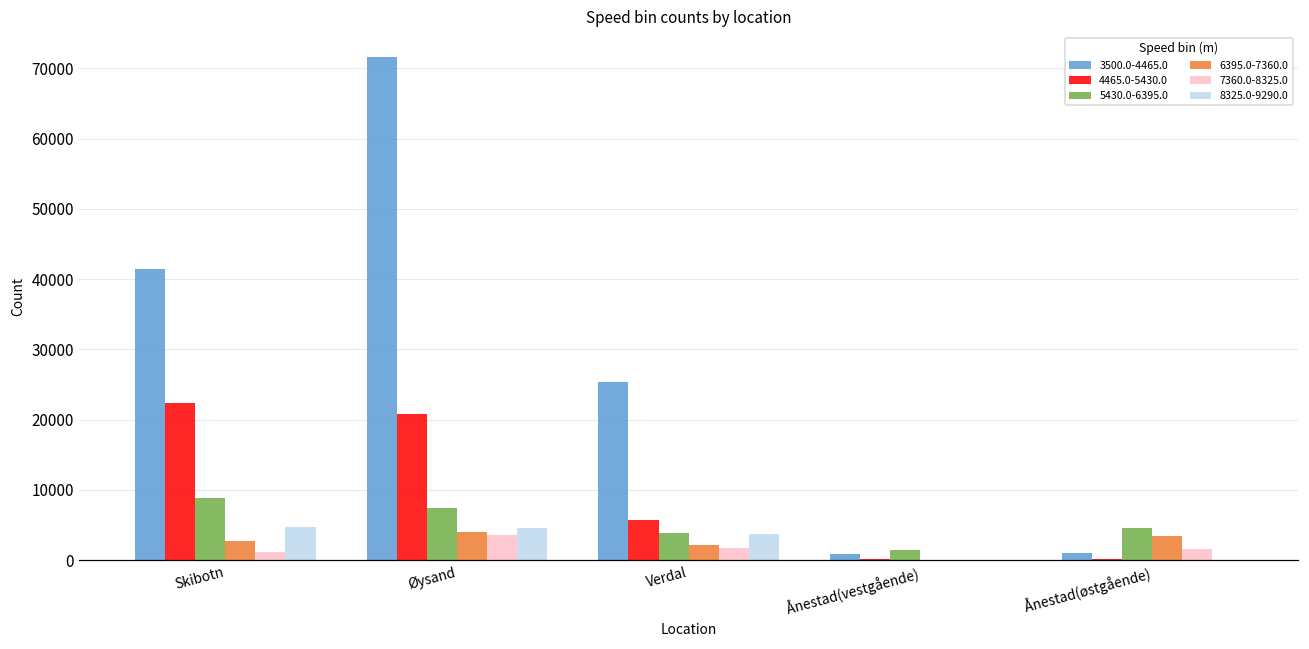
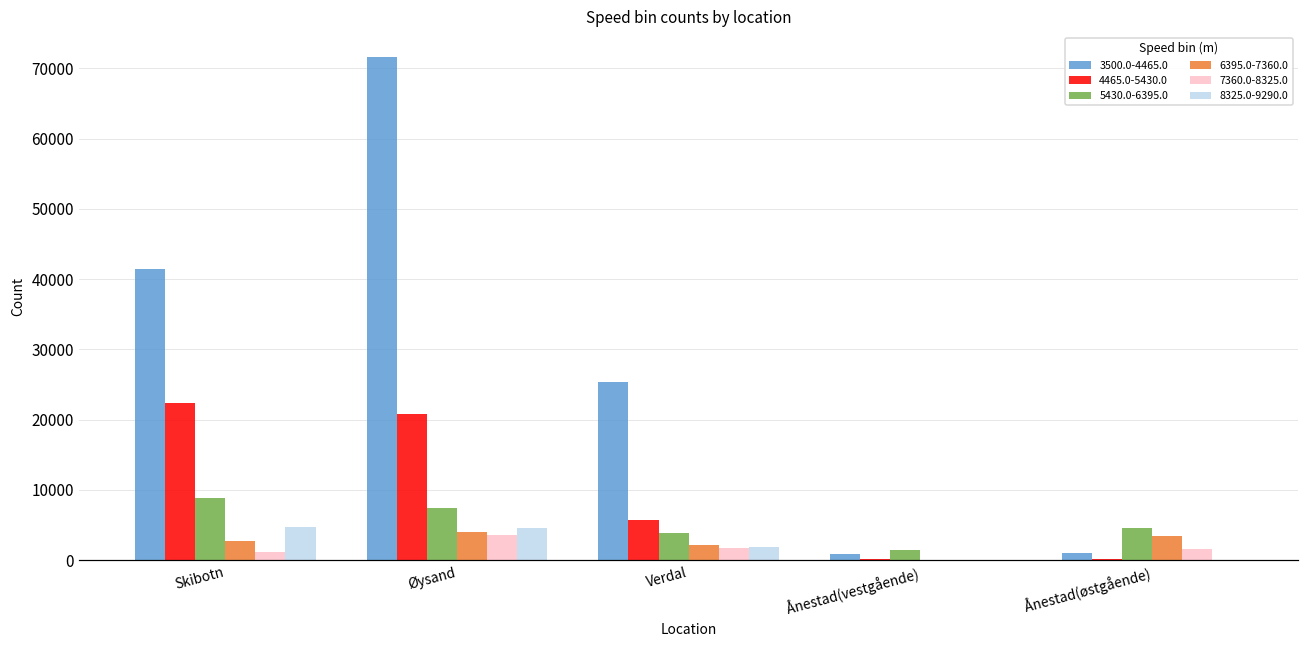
8325.0-9290.0, Verdal: 4000 -> 2000
